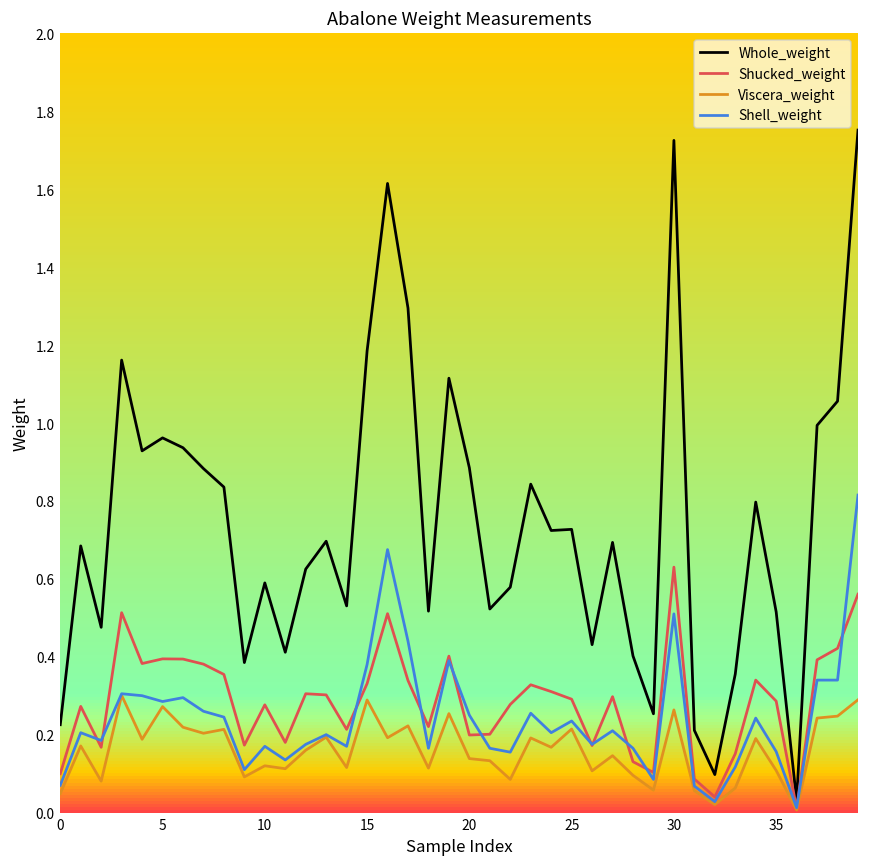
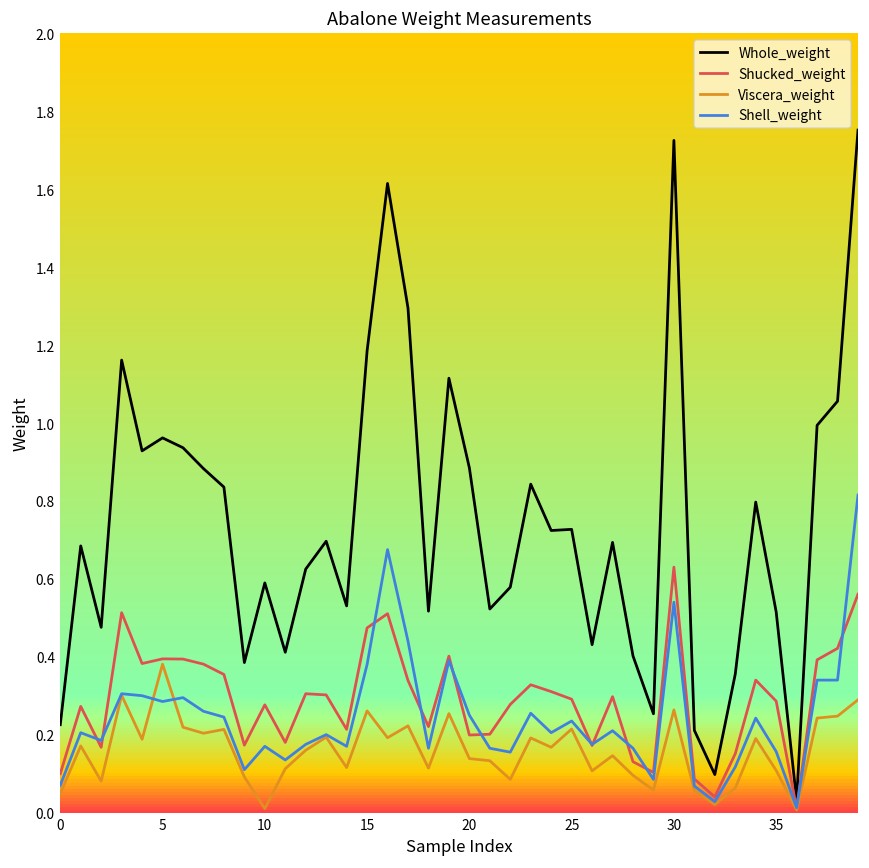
Viscera_weight, 5: 0.27 -> 0.38
Viscera_weight, 10: 0.12 -> 0.01
Shucked_weight, 15: 0.33 -> 0.47
Viscera_weight, 15: 0.29 -> 0.26
Shell_weight, 30: 0.51 -> 0.54
